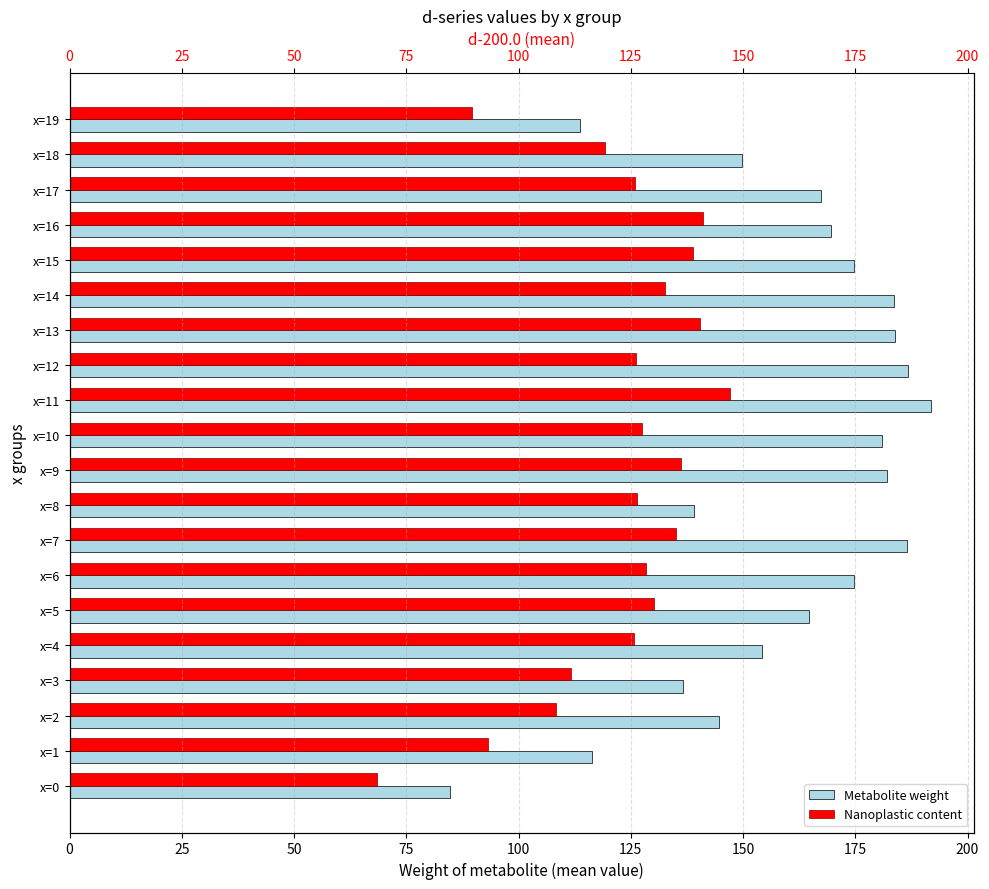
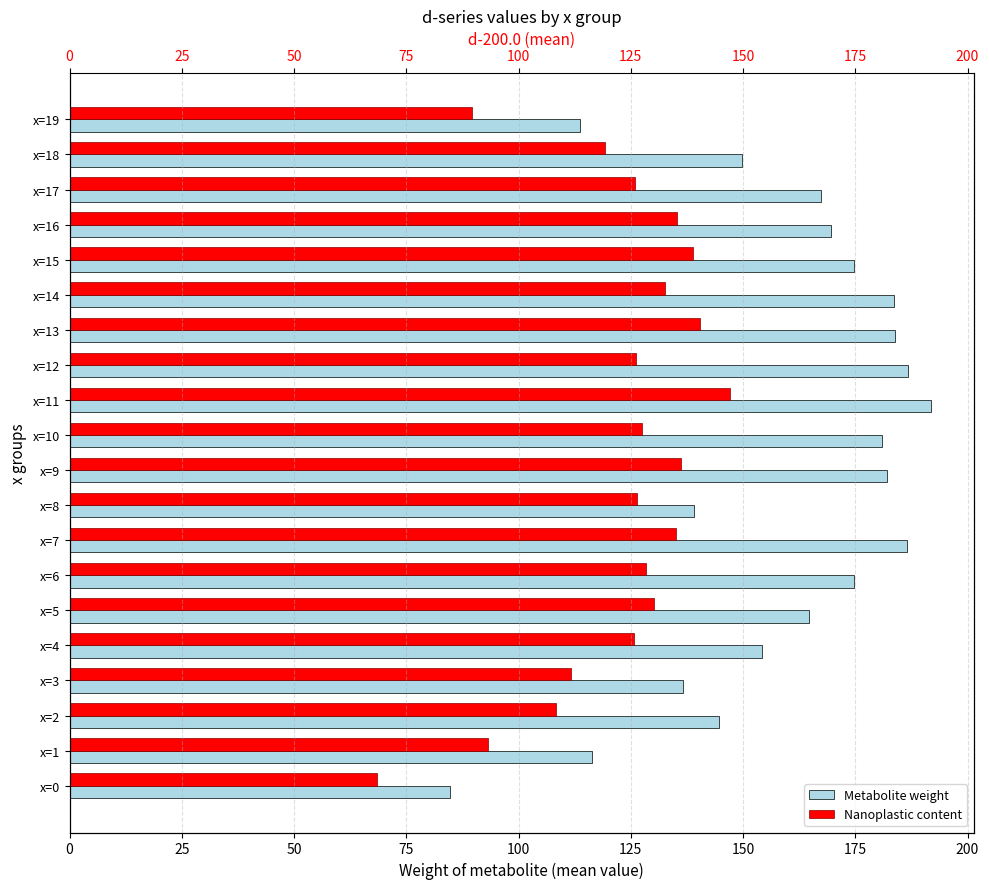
Nanoplastic content, x=16: 141 -> 135
